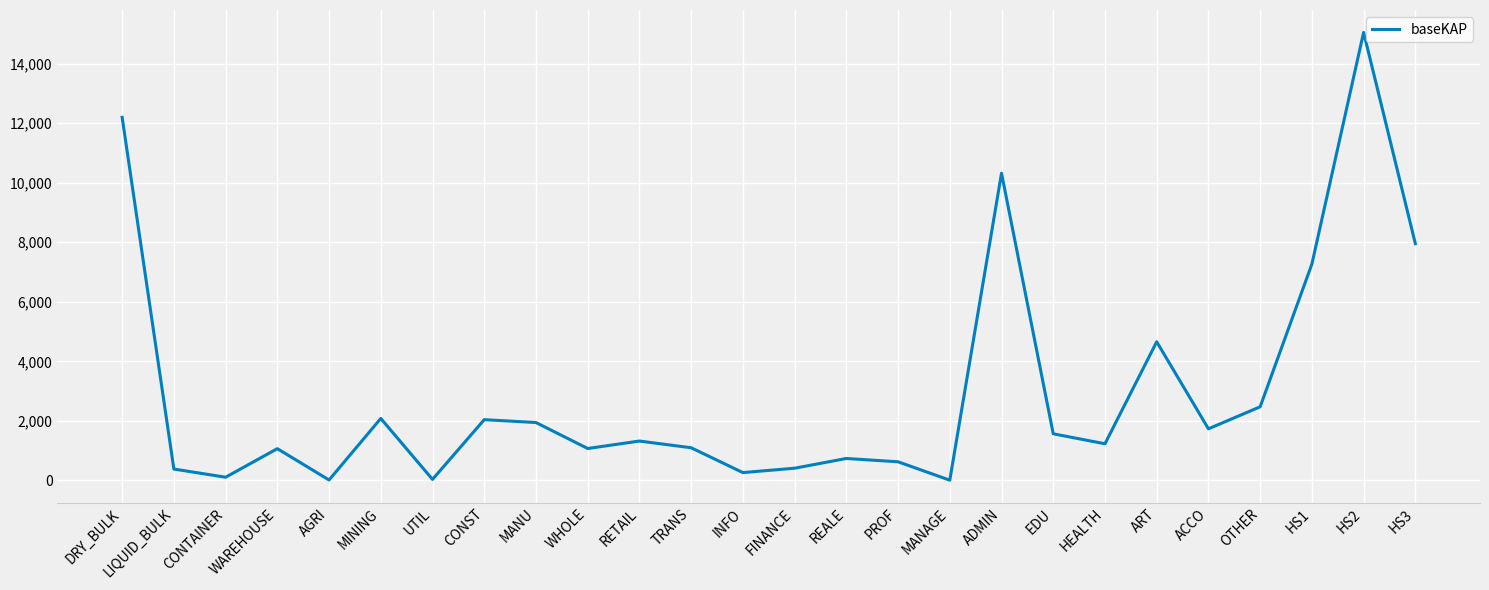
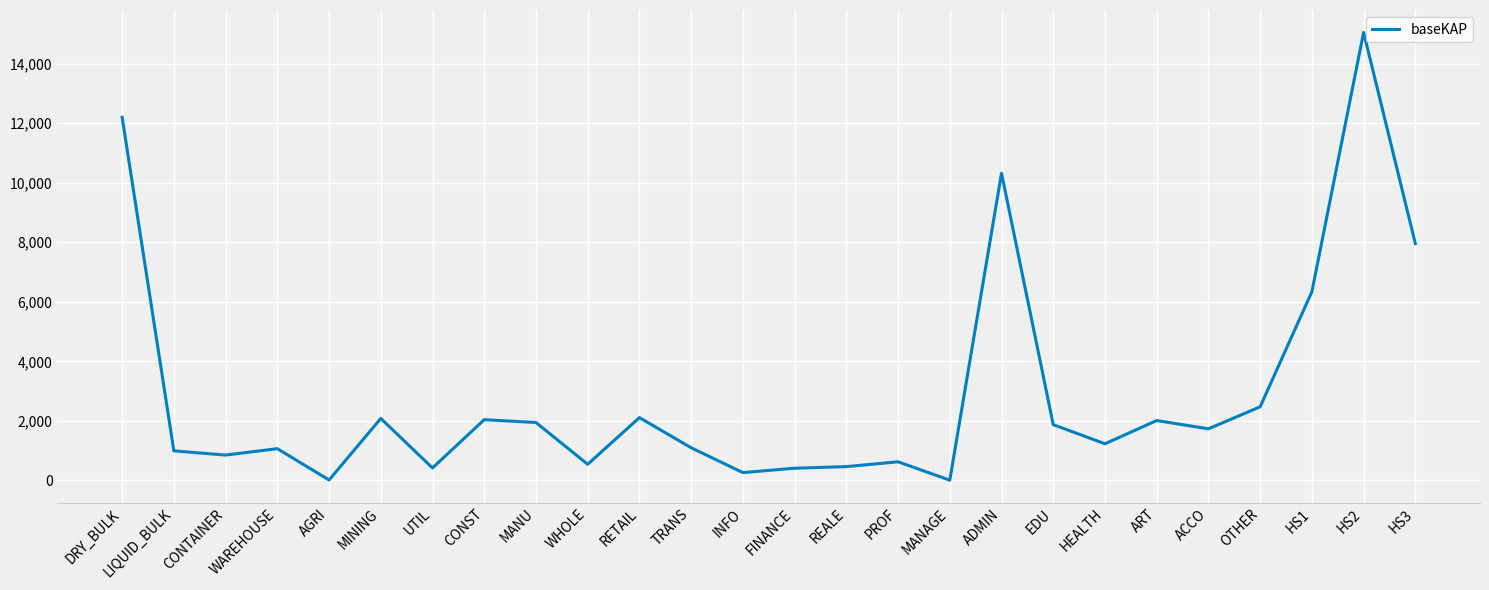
LIQUID_BULK: 400 -> 1,000
CONTAINER: 100 -> 800
UTIL: 0 -> 400
WHOLE: 1,100 -> 500
RETAIL: 1,300 -> 2,100
REALE: 700 -> 500
EDU: 1,600 -> 1,900
ART: 4,700 -> 2,000
HS1: 7,300 -> 6,300
